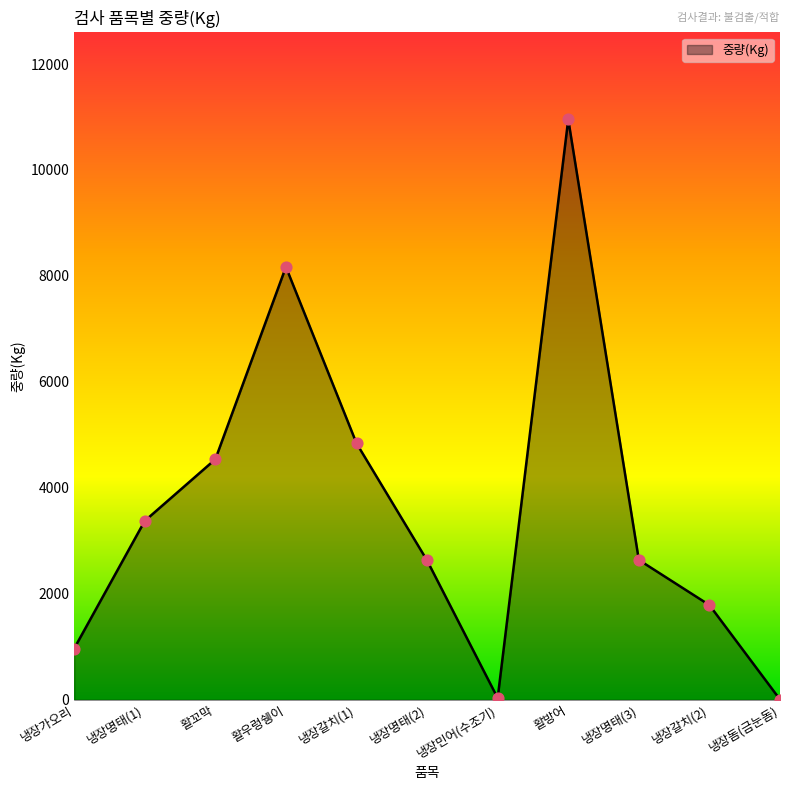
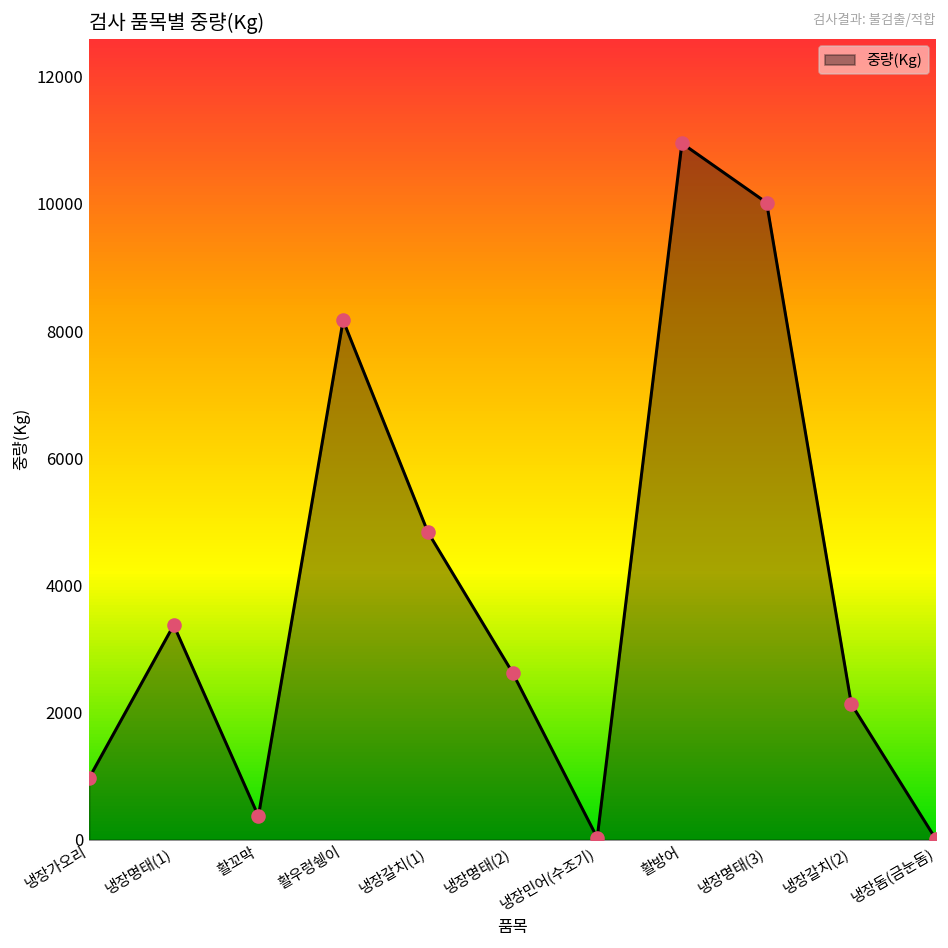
활꼬막: 4500 -> 400
냉장명태(3): 2600 -> 10000
냉장갈치(2): 1800 -> 2100
